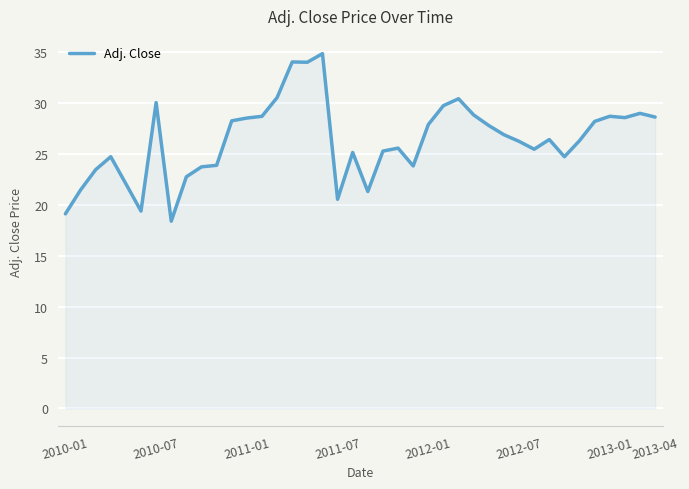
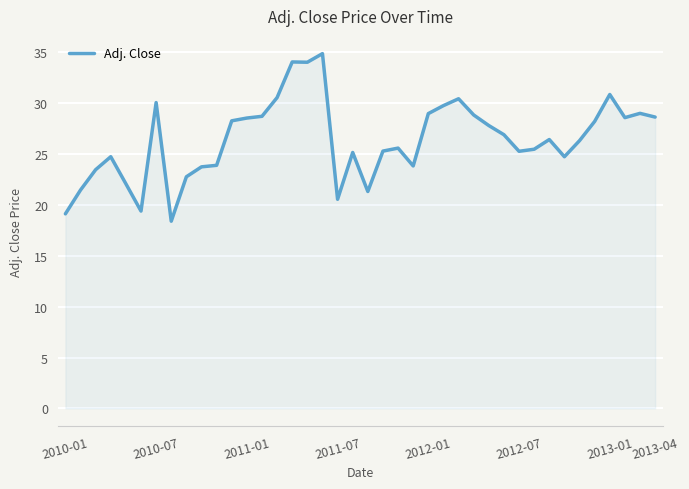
2012-01: 27.9 -> 29.0
2012-07: 26.2 -> 25.3
2013-01: 28.7 -> 30.9
